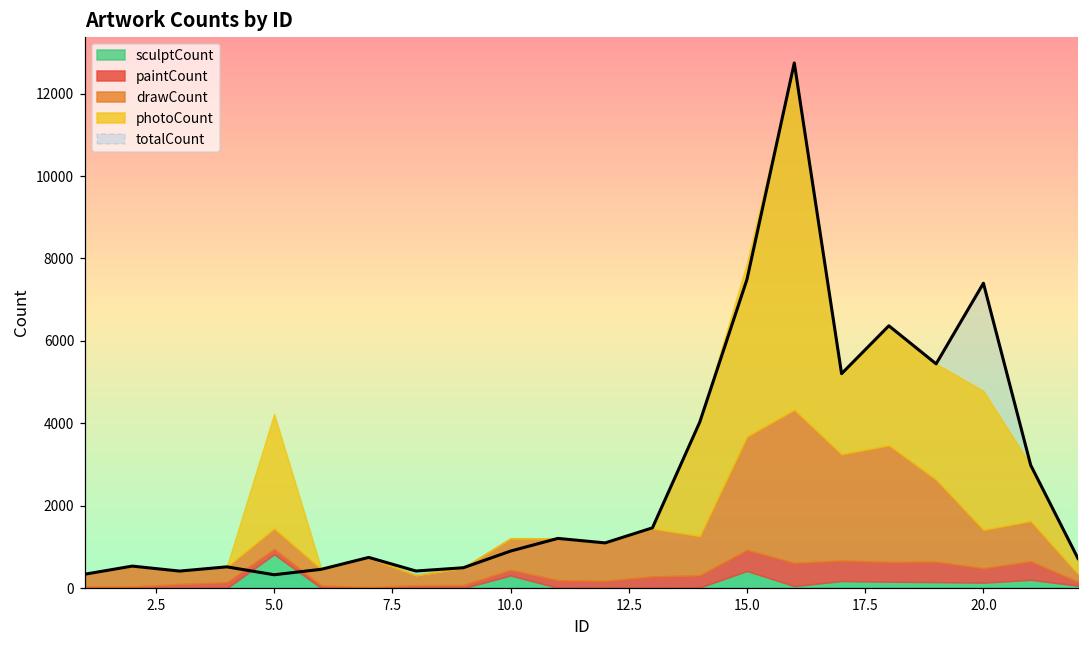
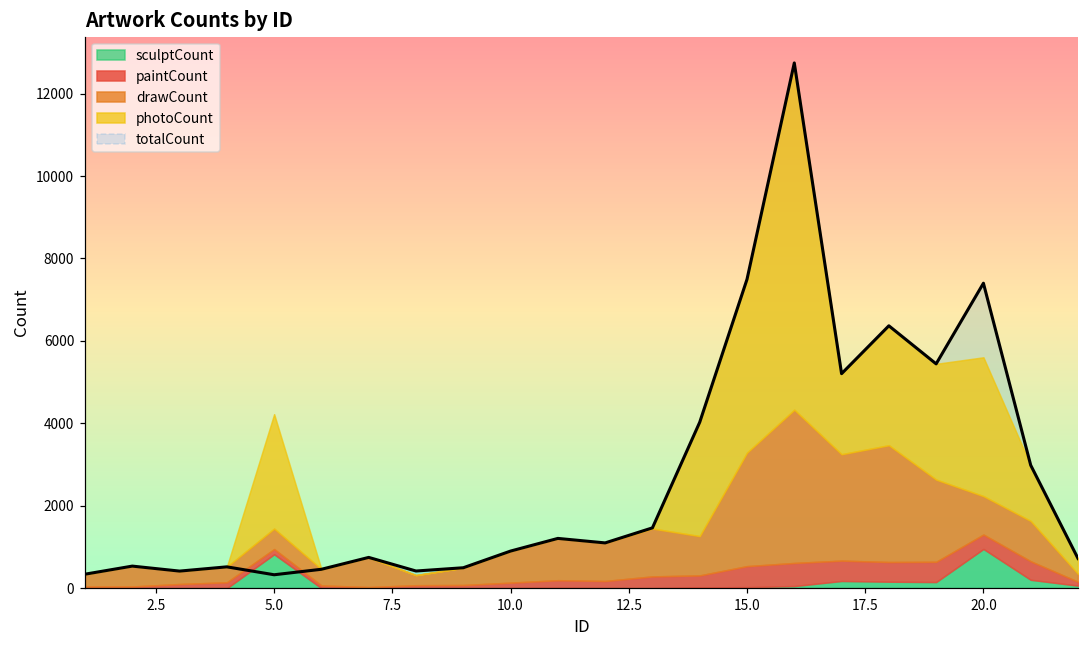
sculptCount, 10.0: 300 -> 0
sculptCount, 15.0: 400 -> 0
sculptCount, 20.0: 100 -> 1000
